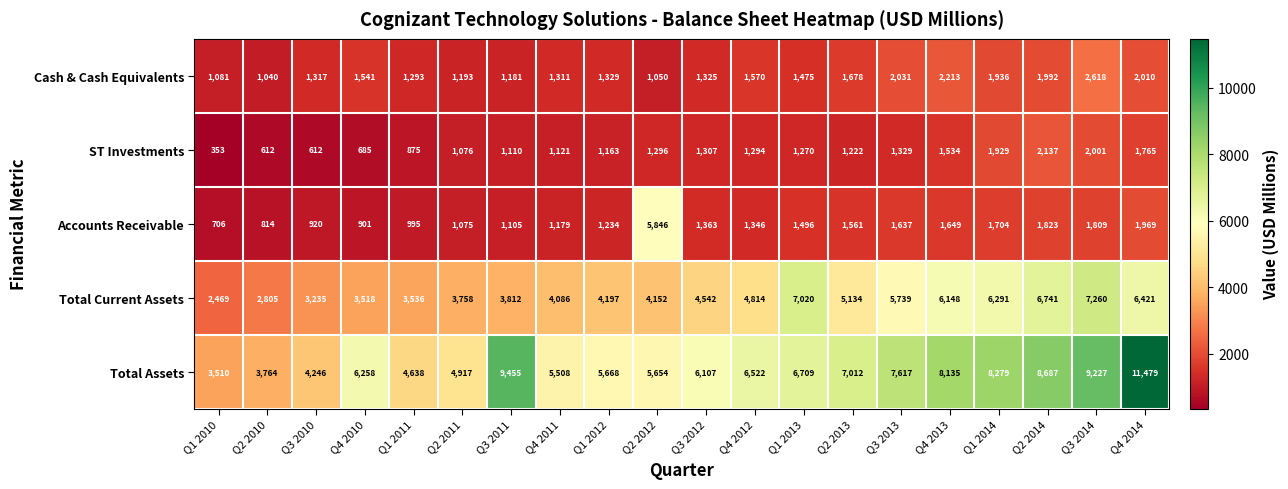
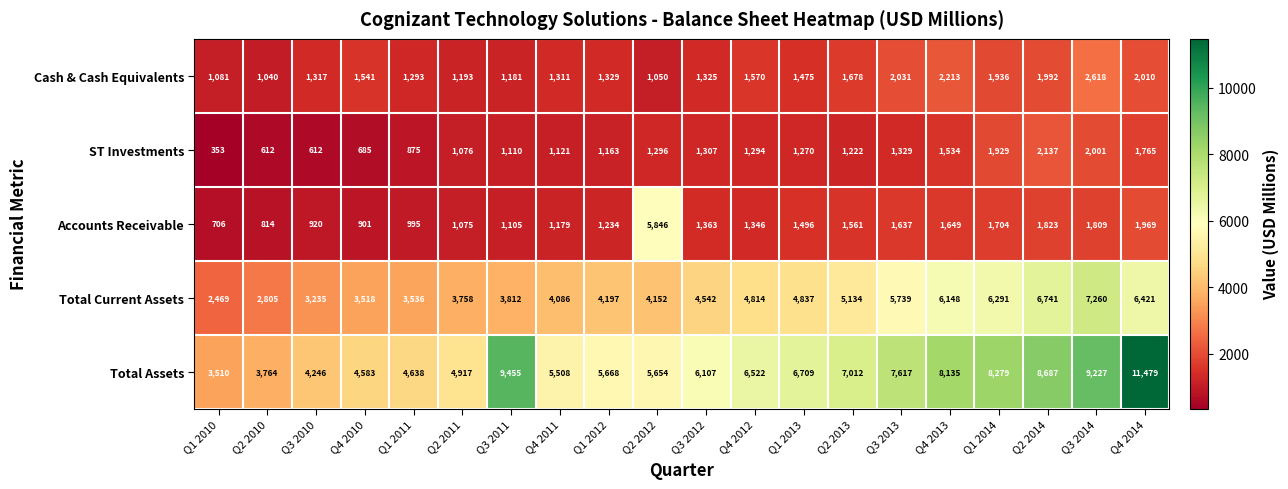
Total Current Assets, Q1 2013: 7,020 -> 4,837
Total Assets, Q4 2010: 6,258 -> 4,583
